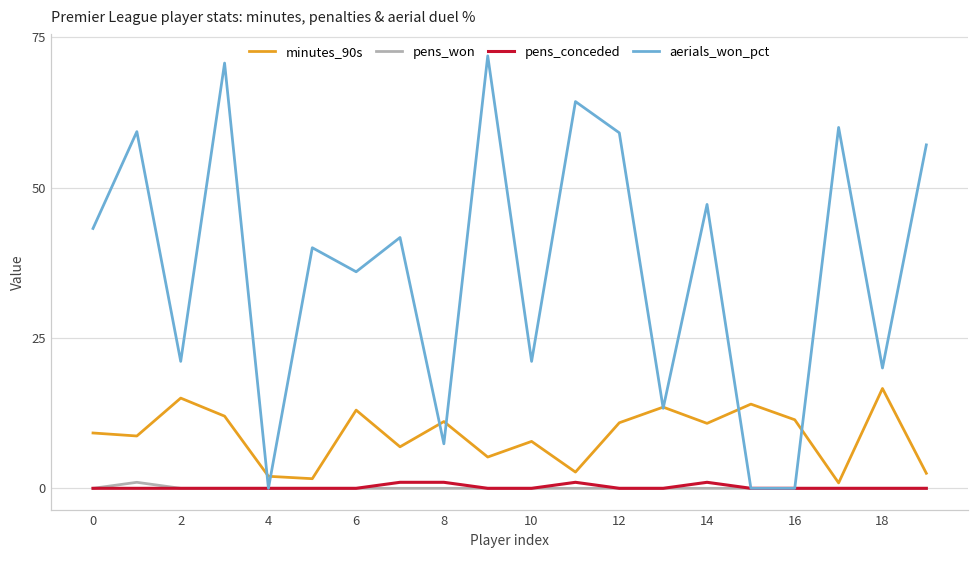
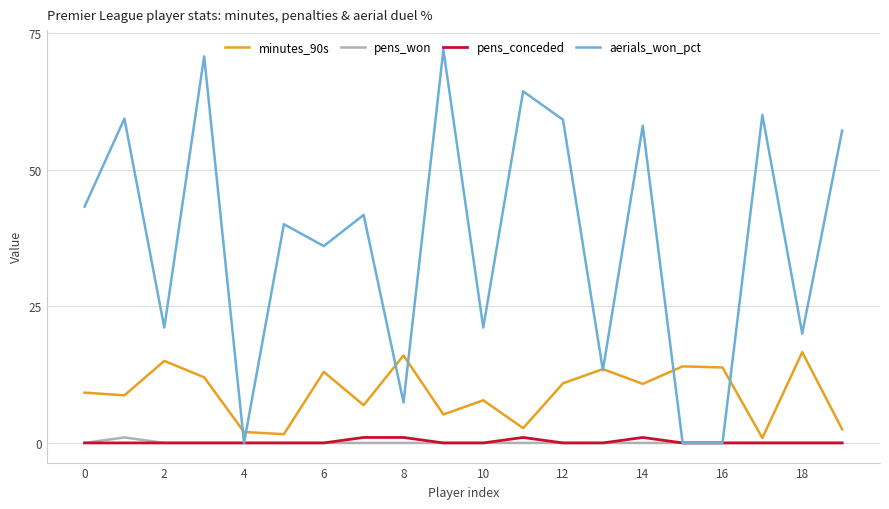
minutes_90s, 8: 11 -> 16
aerials_won_pct, 14: 47 -> 58
minutes_90s, 16: 11 -> 14
